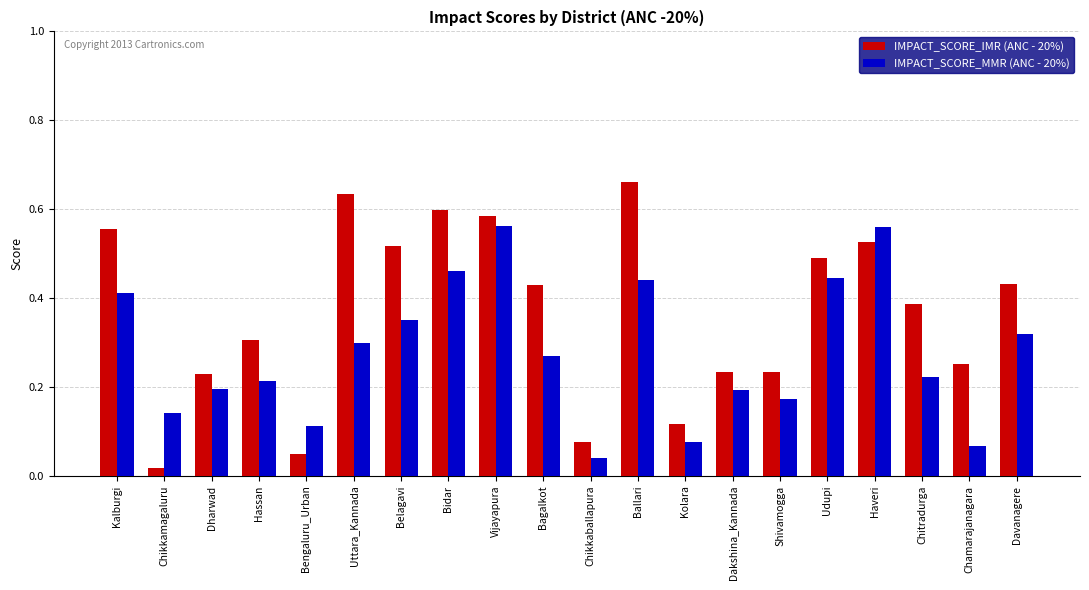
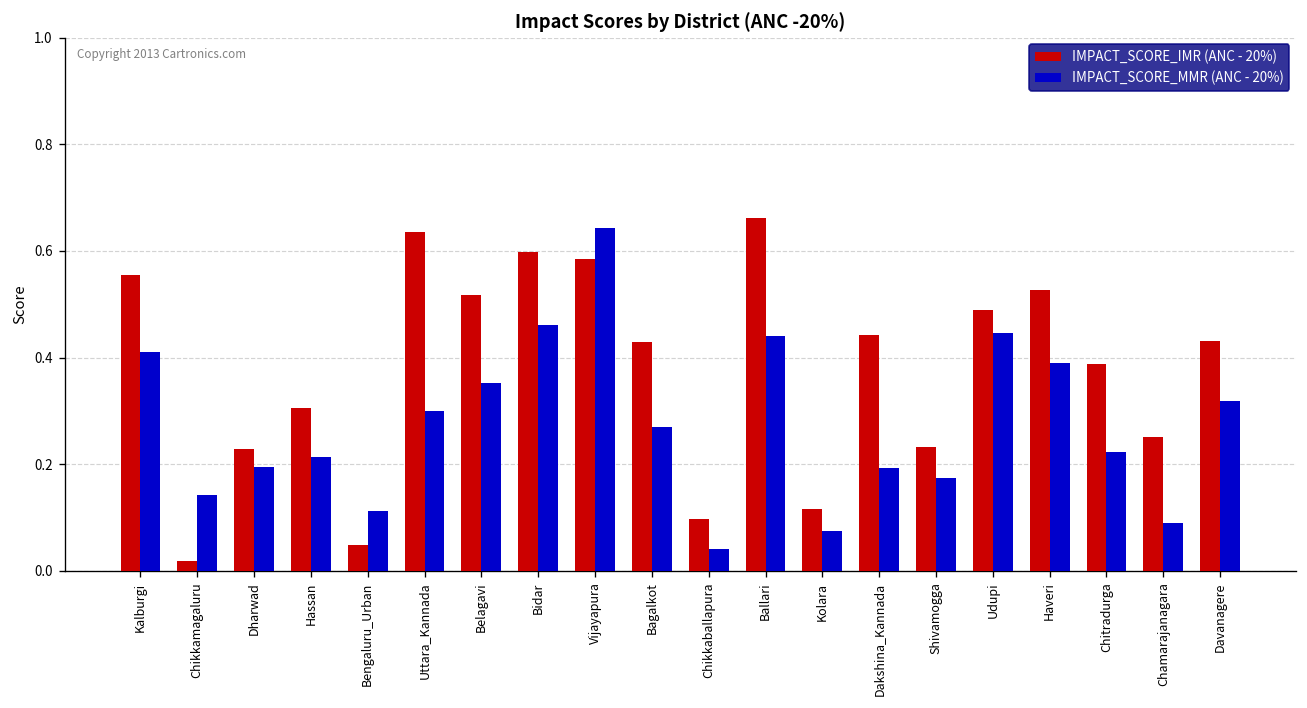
IMPACT_SCORE_MMR (ANC - 20%), Vijayapura: 0.56 -> 0.64
IMPACT_SCORE_IMR (ANC - 20%), Chikkaballapura: 0.08 -> 0.10
IMPACT_SCORE_IMR (ANC - 20%), Dakshina_Kannada: 0.23 -> 0.44
IMPACT_SCORE_MMR (ANC - 20%), Haveri: 0.56 -> 0.39
IMPACT_SCORE_MMR (ANC - 20%), Chamarajanagara: 0.07 -> 0.09
